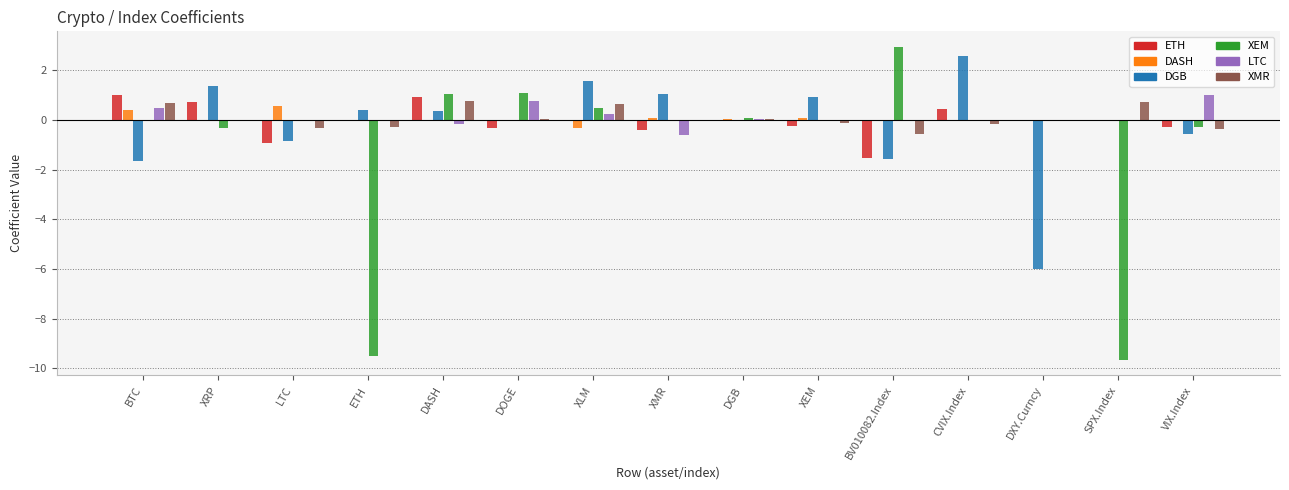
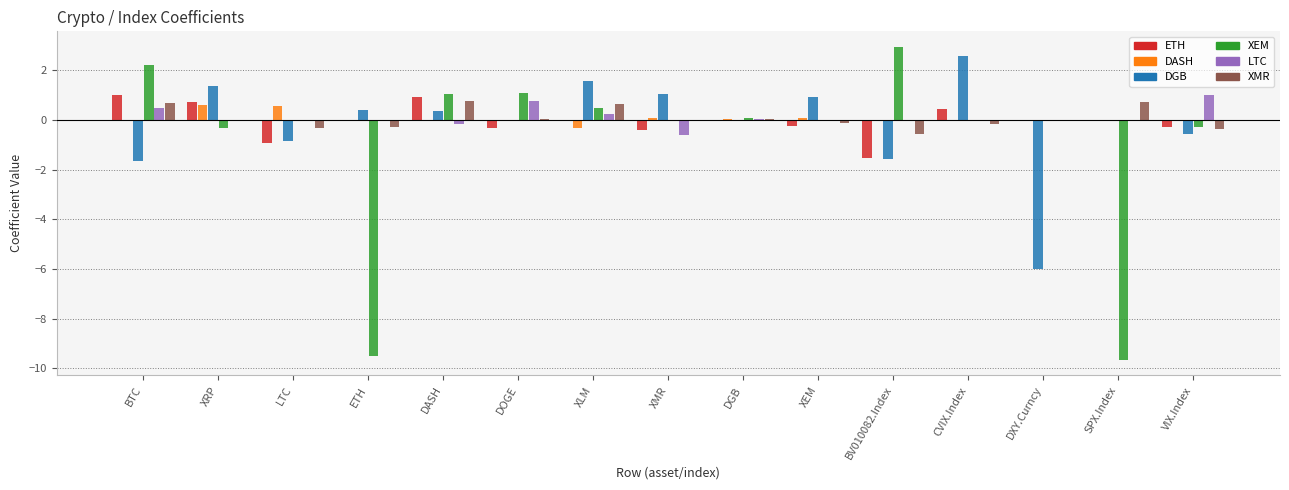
DASH, BTC: 0.4 -> 0.0
XEM, BTC: 0.0 -> 2.2
DASH, XRP: 0.0 -> 0.6
